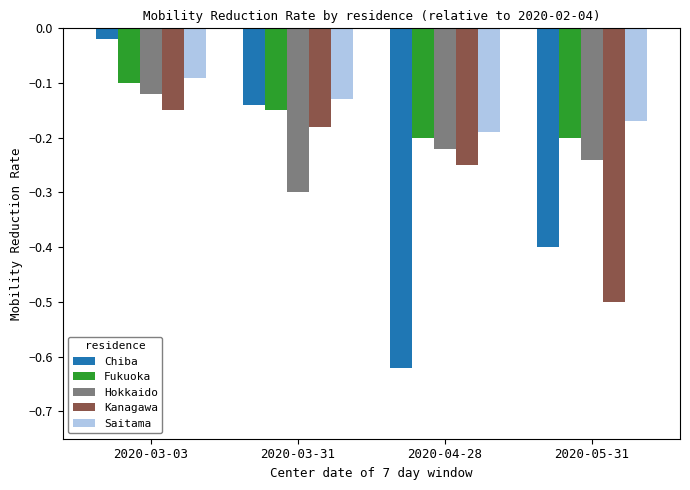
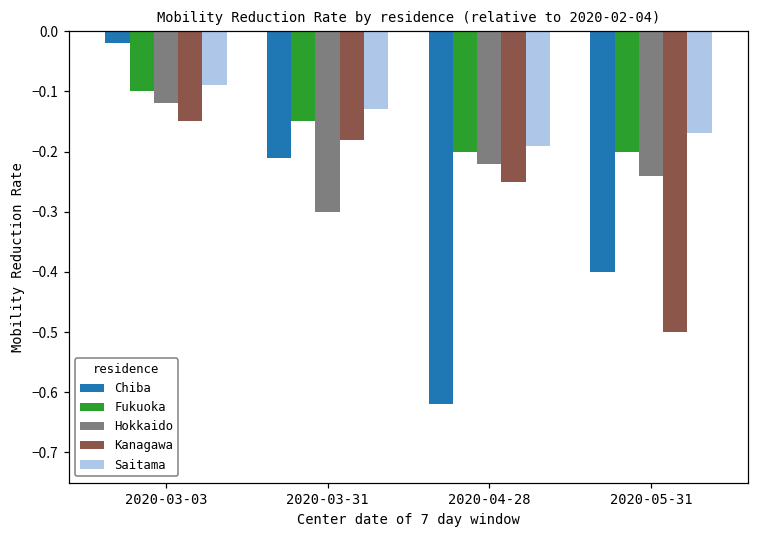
Chiba, 2020-03-31: -0.14 -> -0.21
